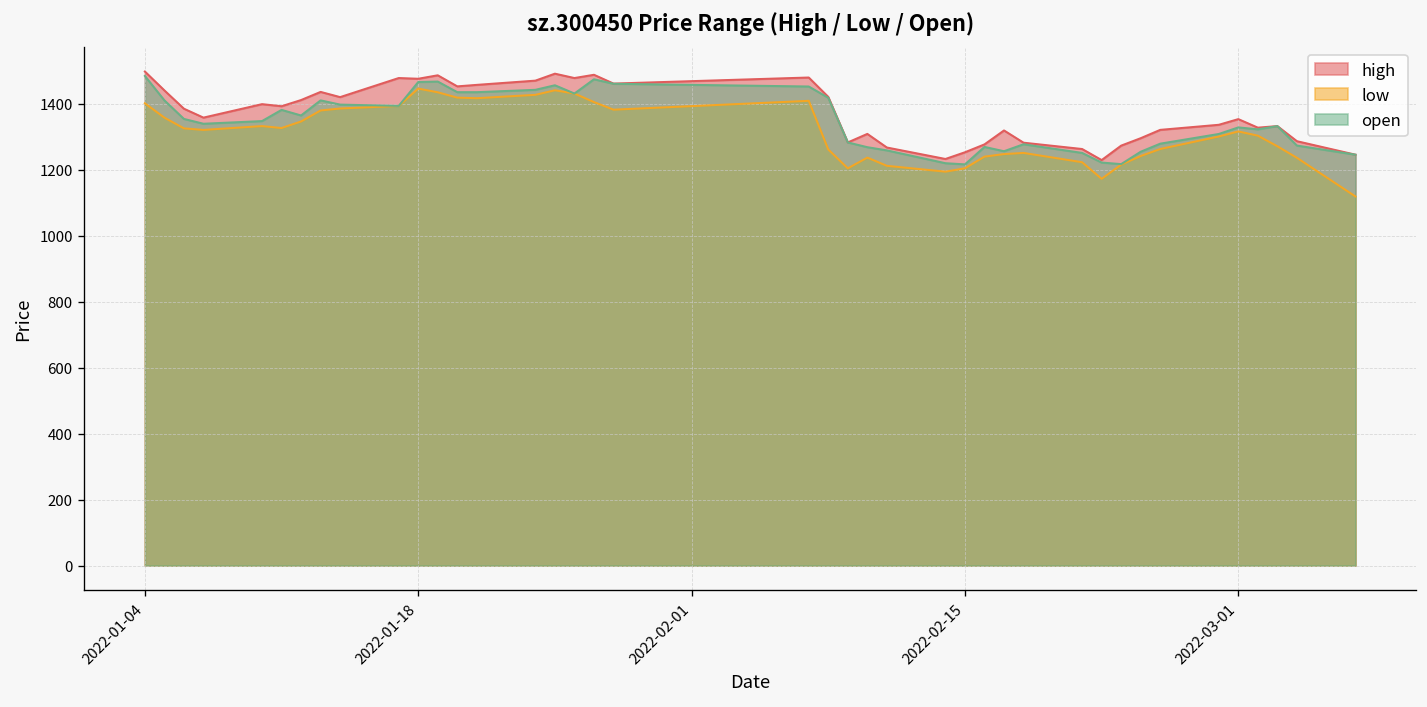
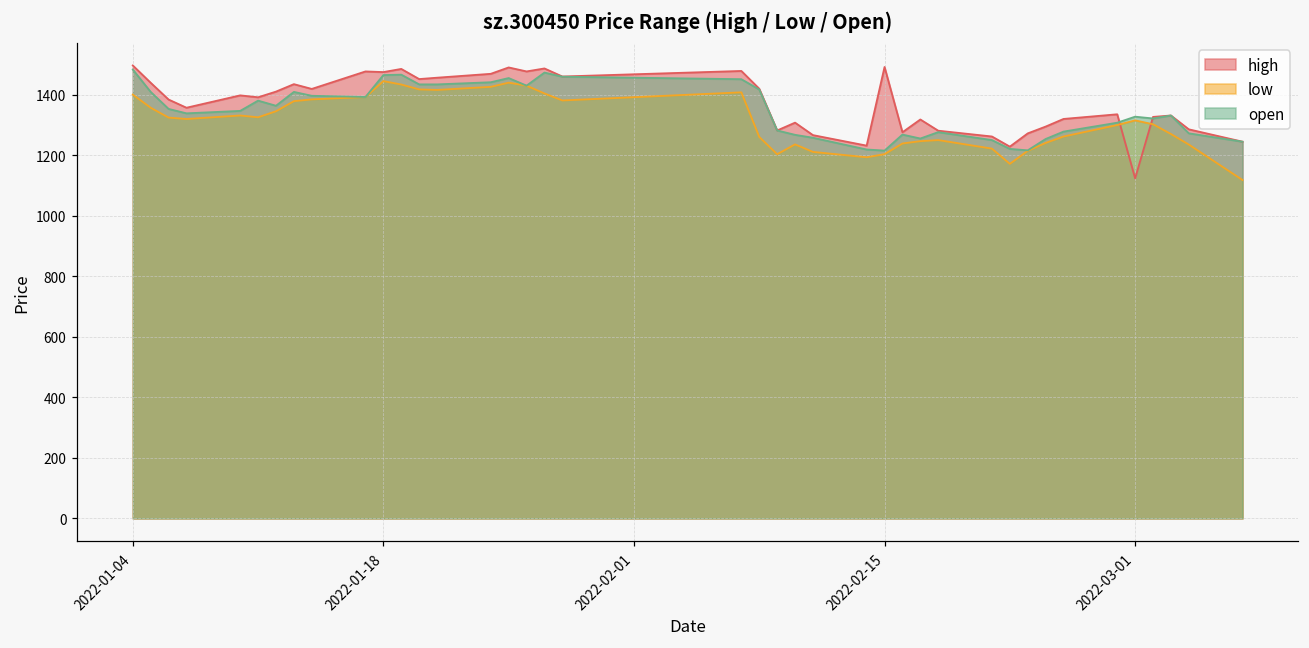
high, 2022-02-15: 1250 -> 1490
high, 2022-03-01: 1350 -> 1120
